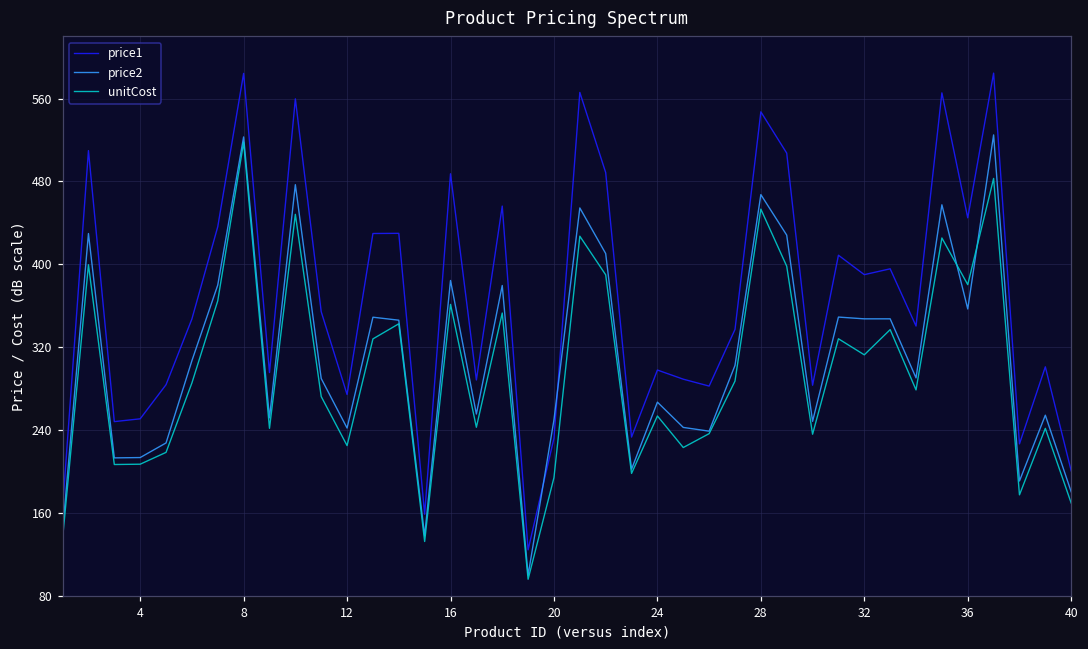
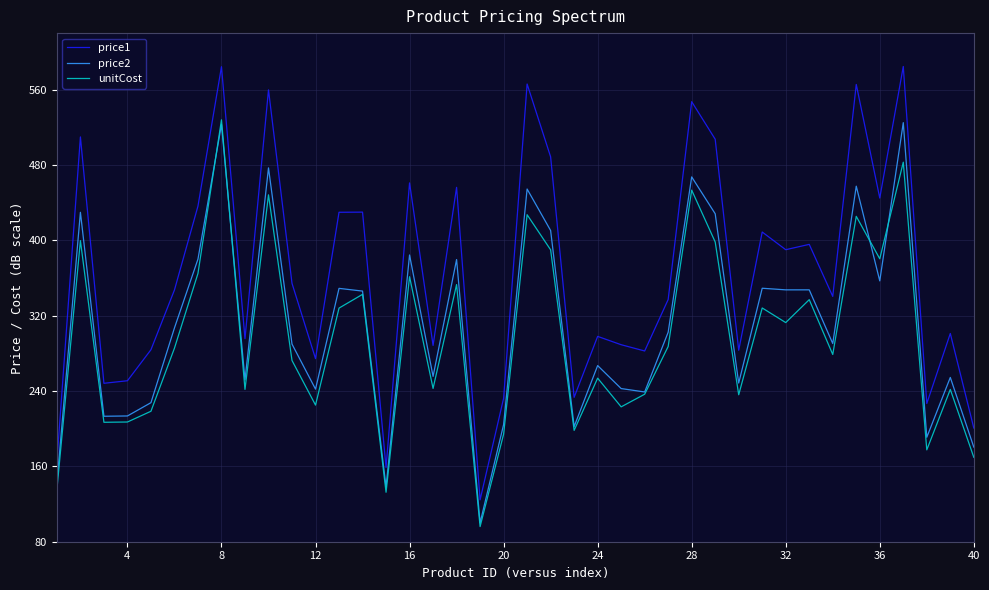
unitCost, 8: 520 -> 530
price1, 16: 490 -> 460
price2, 20: 250 -> 200
